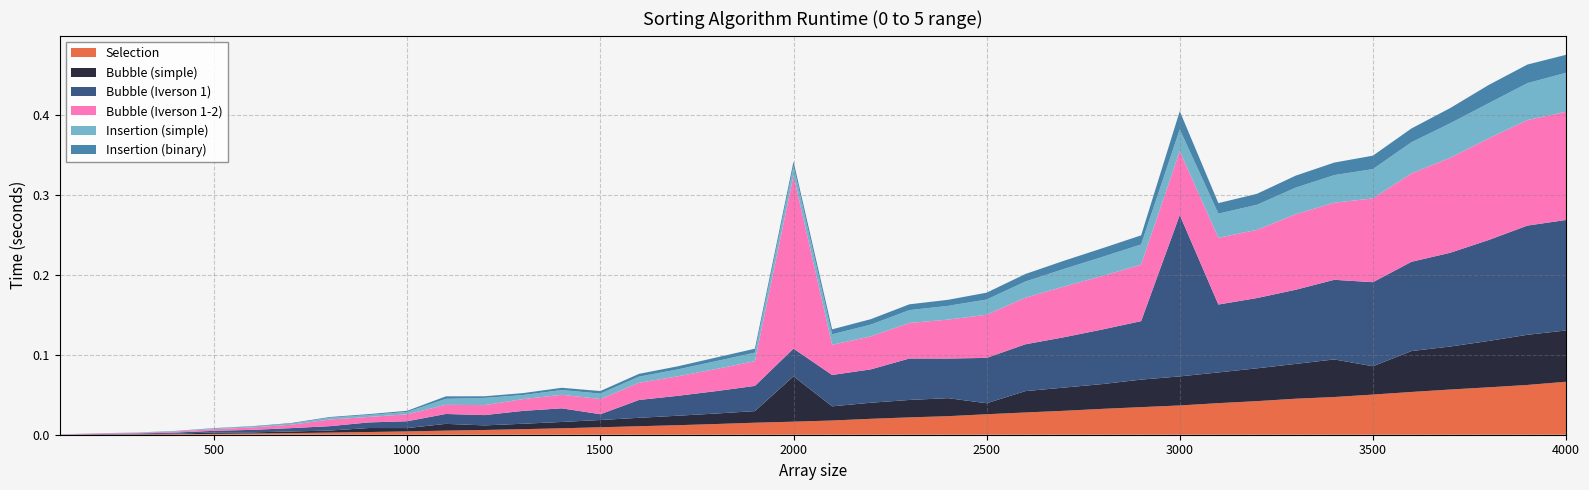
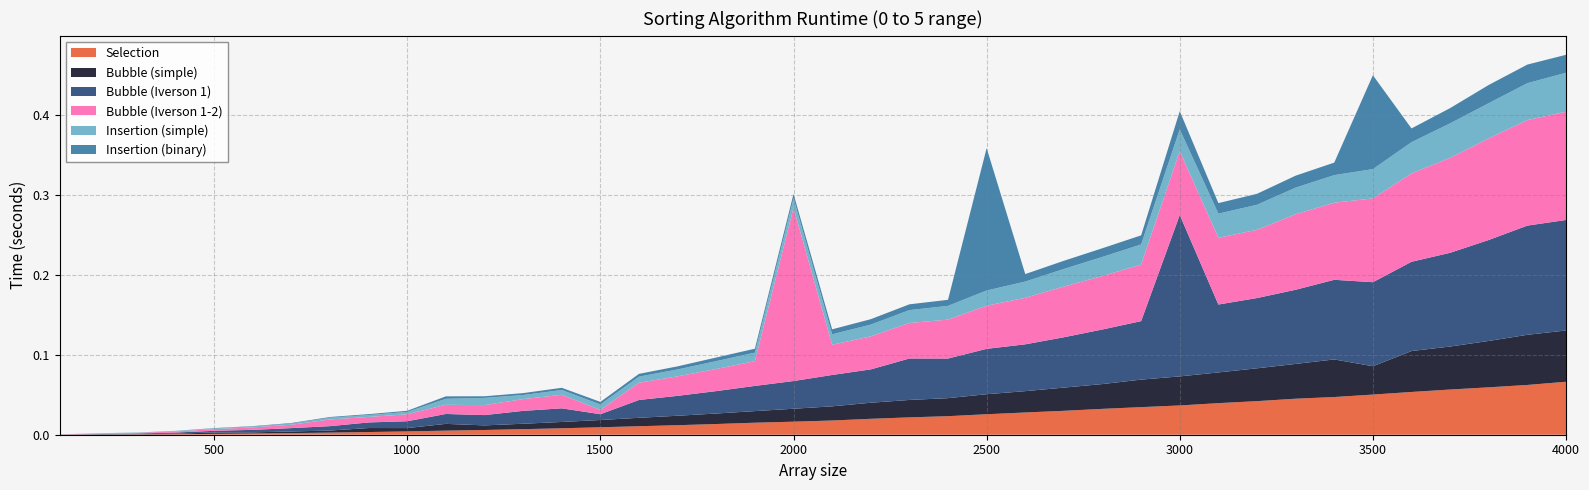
Bubble (Iverson 1-2), 1500: 0.02 -> 0.01
Bubble (simple), 2000: 0.06 -> 0.02
Bubble (simple), 2500: 0.01 -> 0.03
Insertion (binary), 2500: 0.01 -> 0.18
Insertion (binary), 3500: 0.02 -> 0.12
